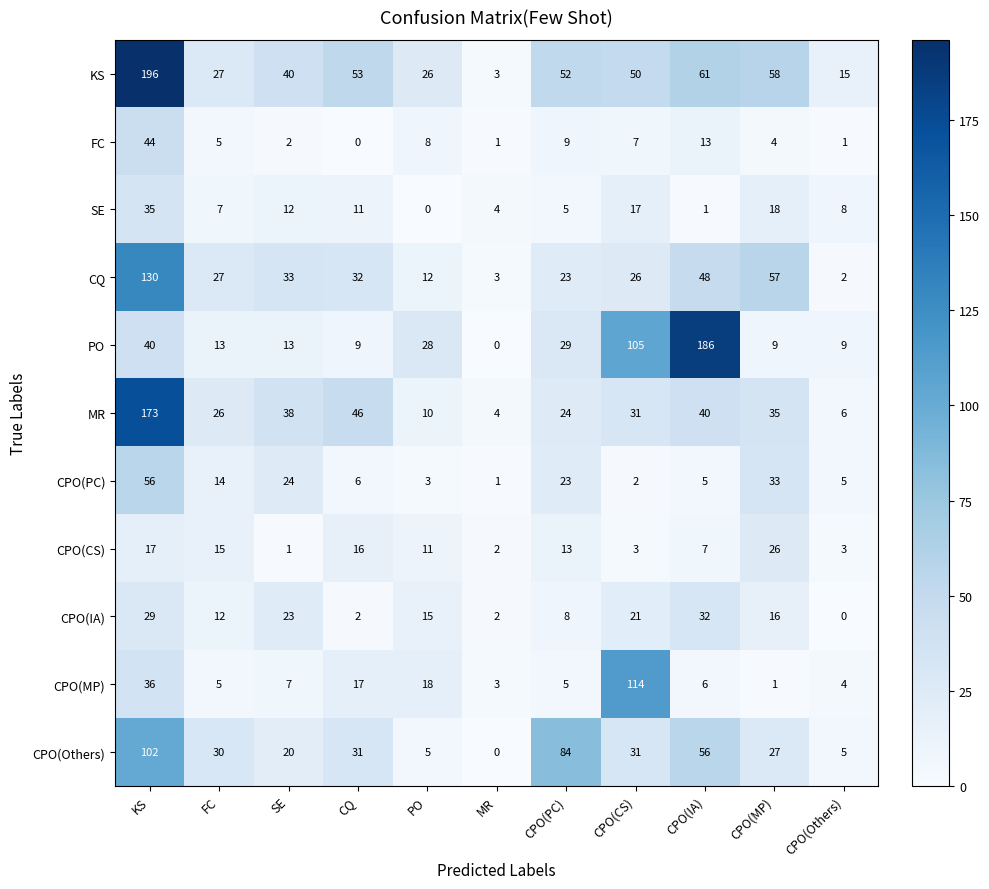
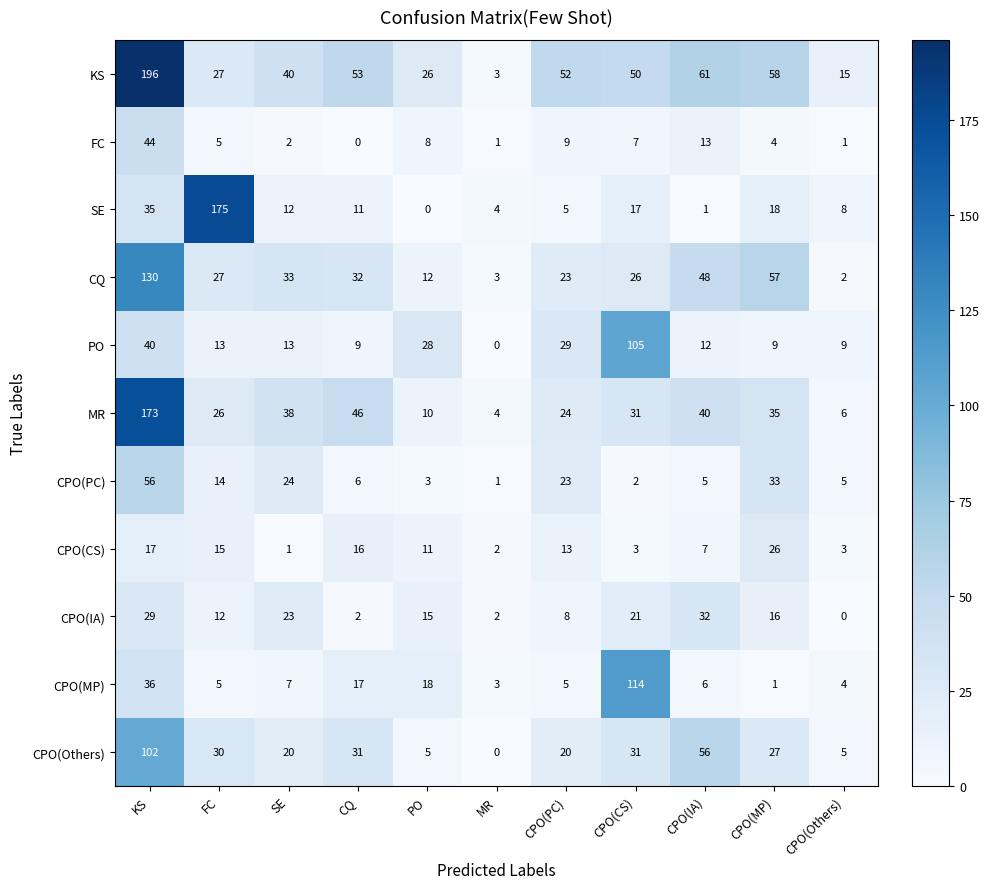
SE, FC: 7 -> 175
PO, CPO(IA): 186 -> 12
CPO(Others), CPO(PC): 84 -> 20
